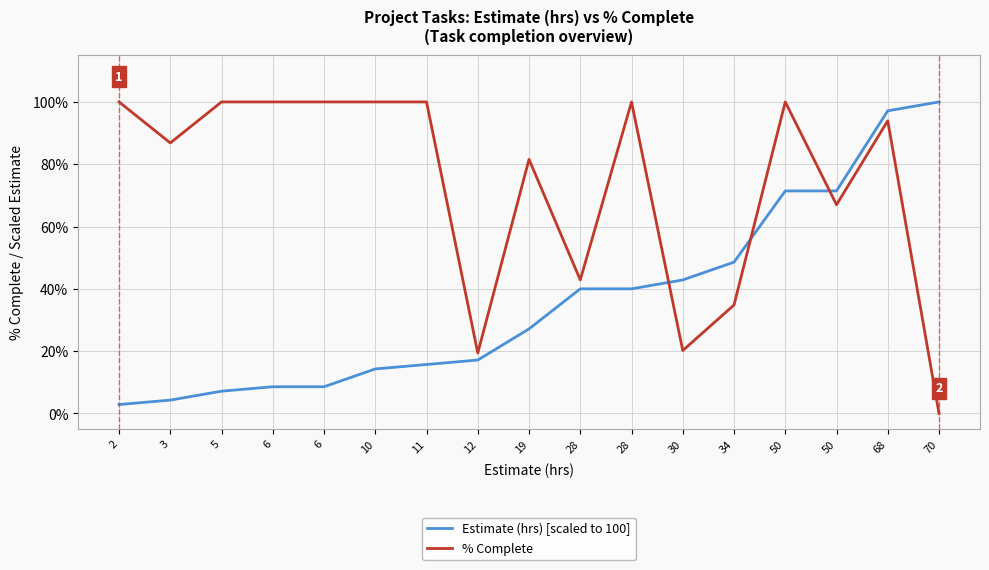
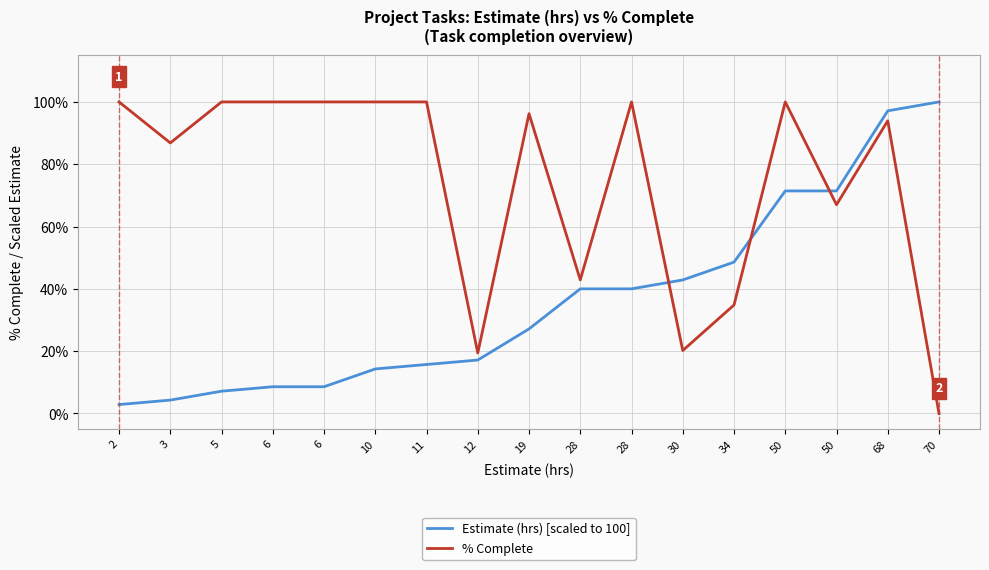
% Complete, 19: 82% -> 96%
